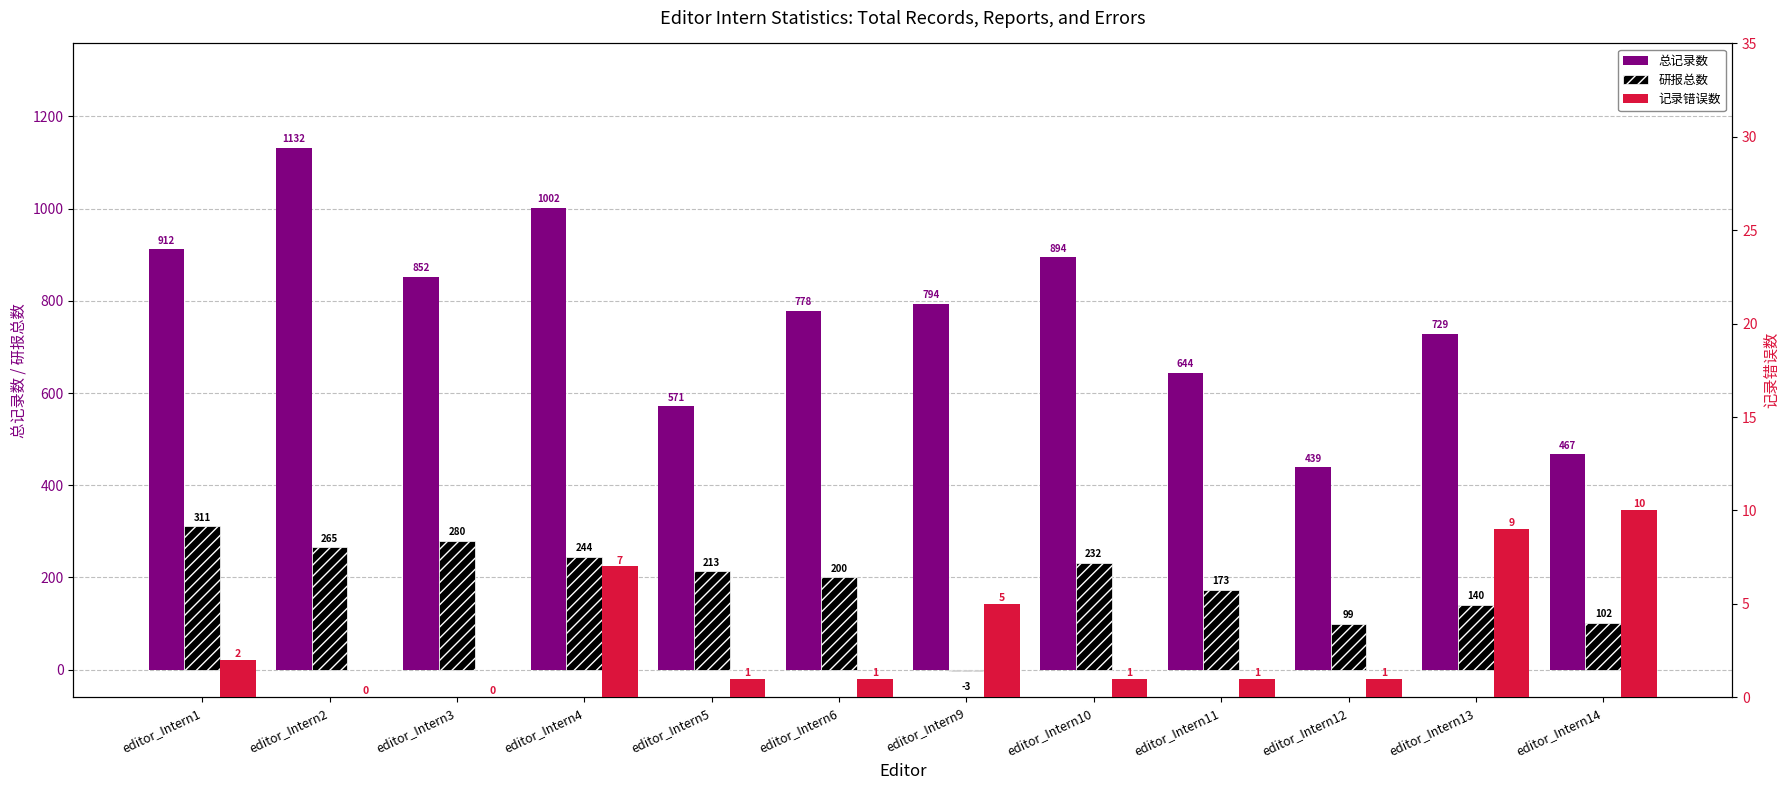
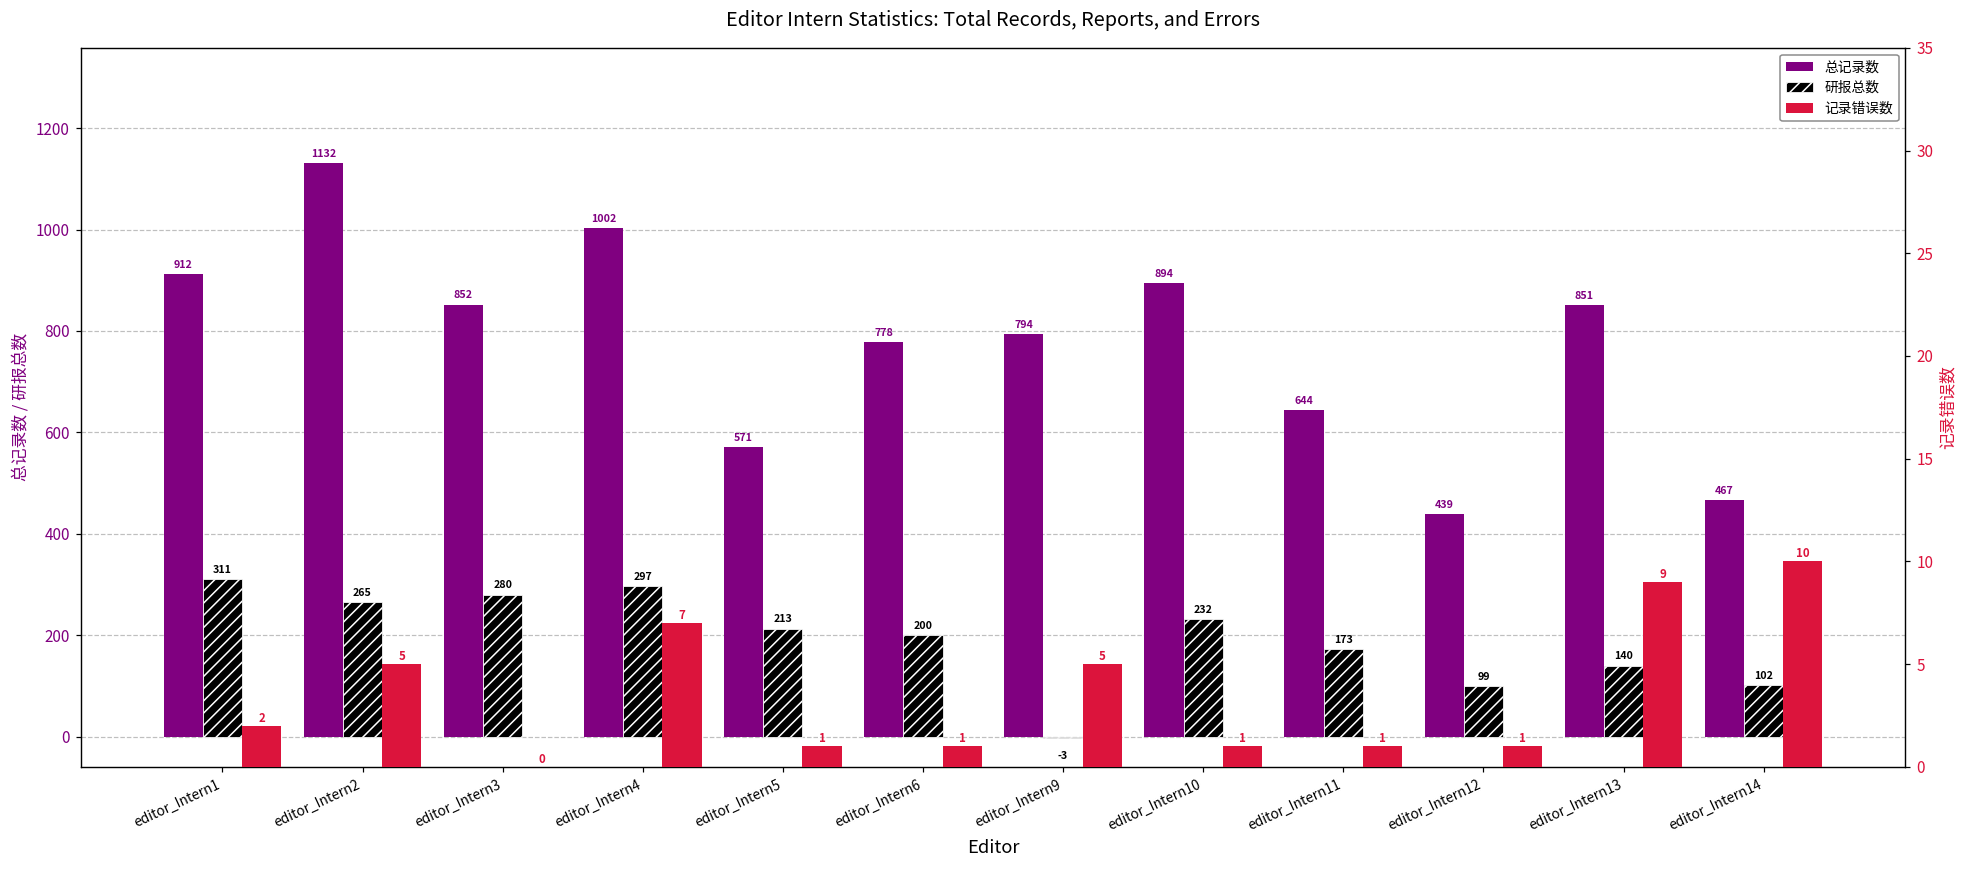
研报总数, editor_Intern4: 244 -> 297
总记录数, editor_Intern13: 729 -> 851
记录错误数, editor_Intern2: 0 -> 5
